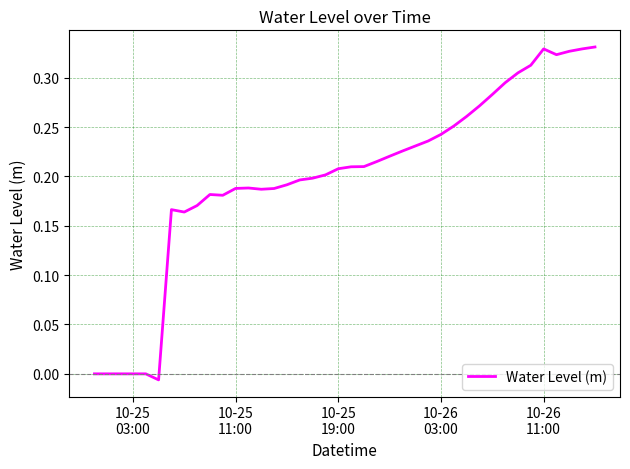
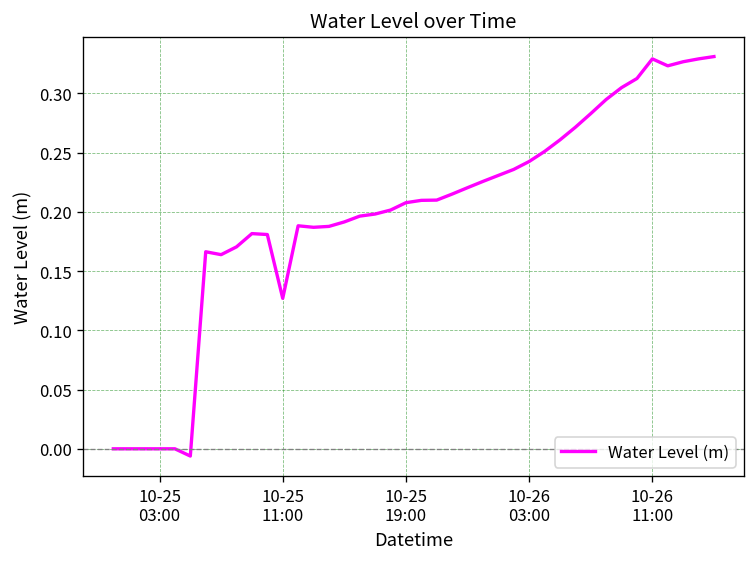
10-25 11:00: 0.19 -> 0.13
